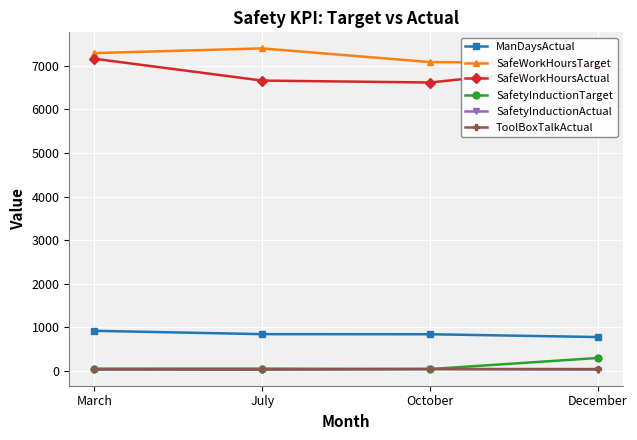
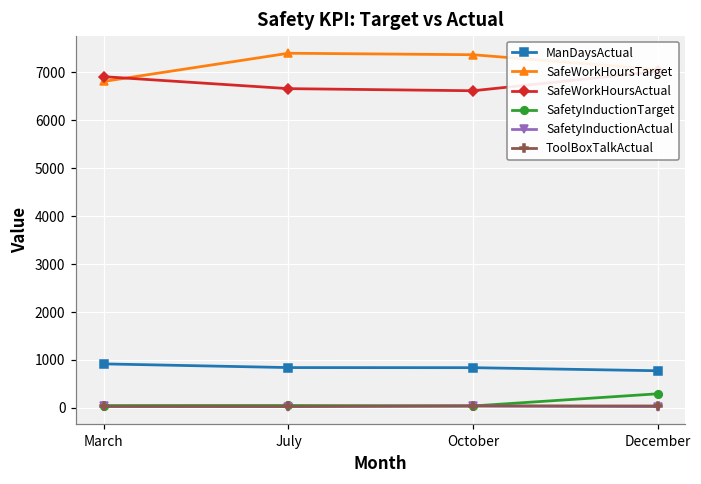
SafeWorkHoursTarget, March: 7300 -> 6800
SafeWorkHoursActual, March: 7200 -> 6900
SafeWorkHoursTarget, October: 7100 -> 7400
